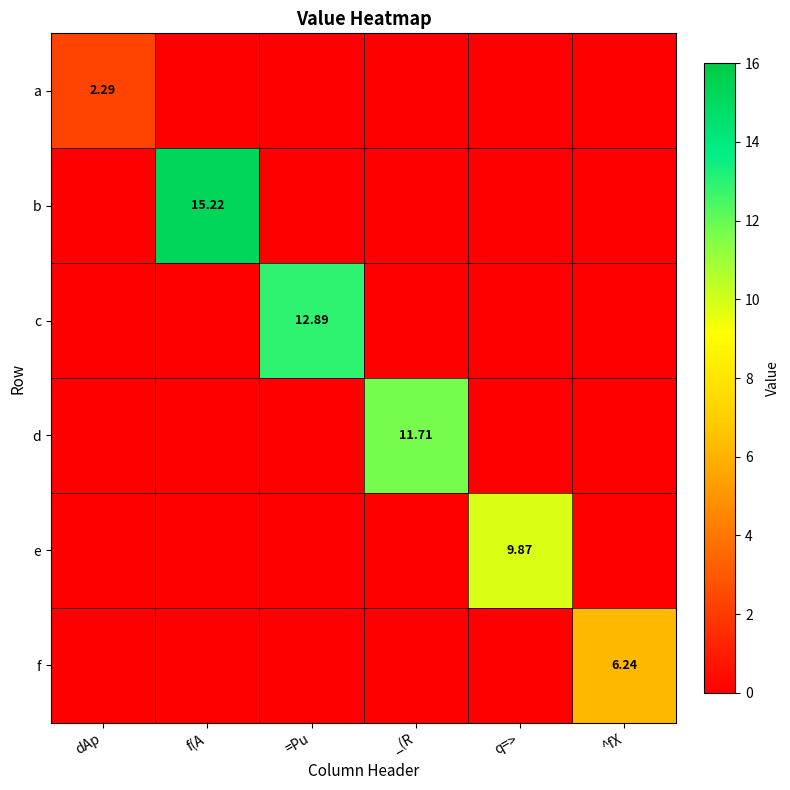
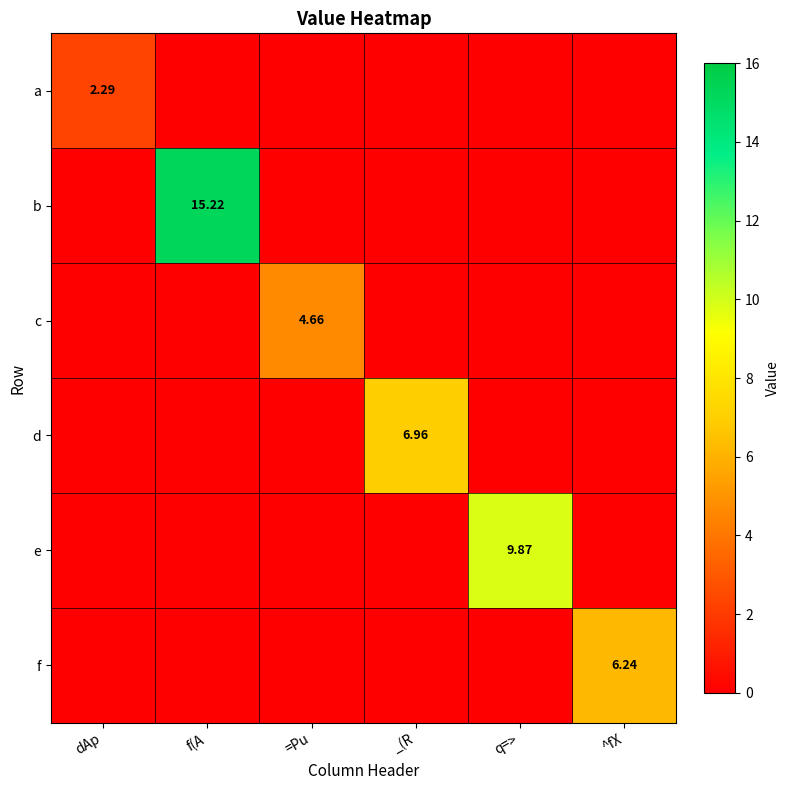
c, =Pu: 12.89 -> 4.66
d, _(R: 11.71 -> 6.96
